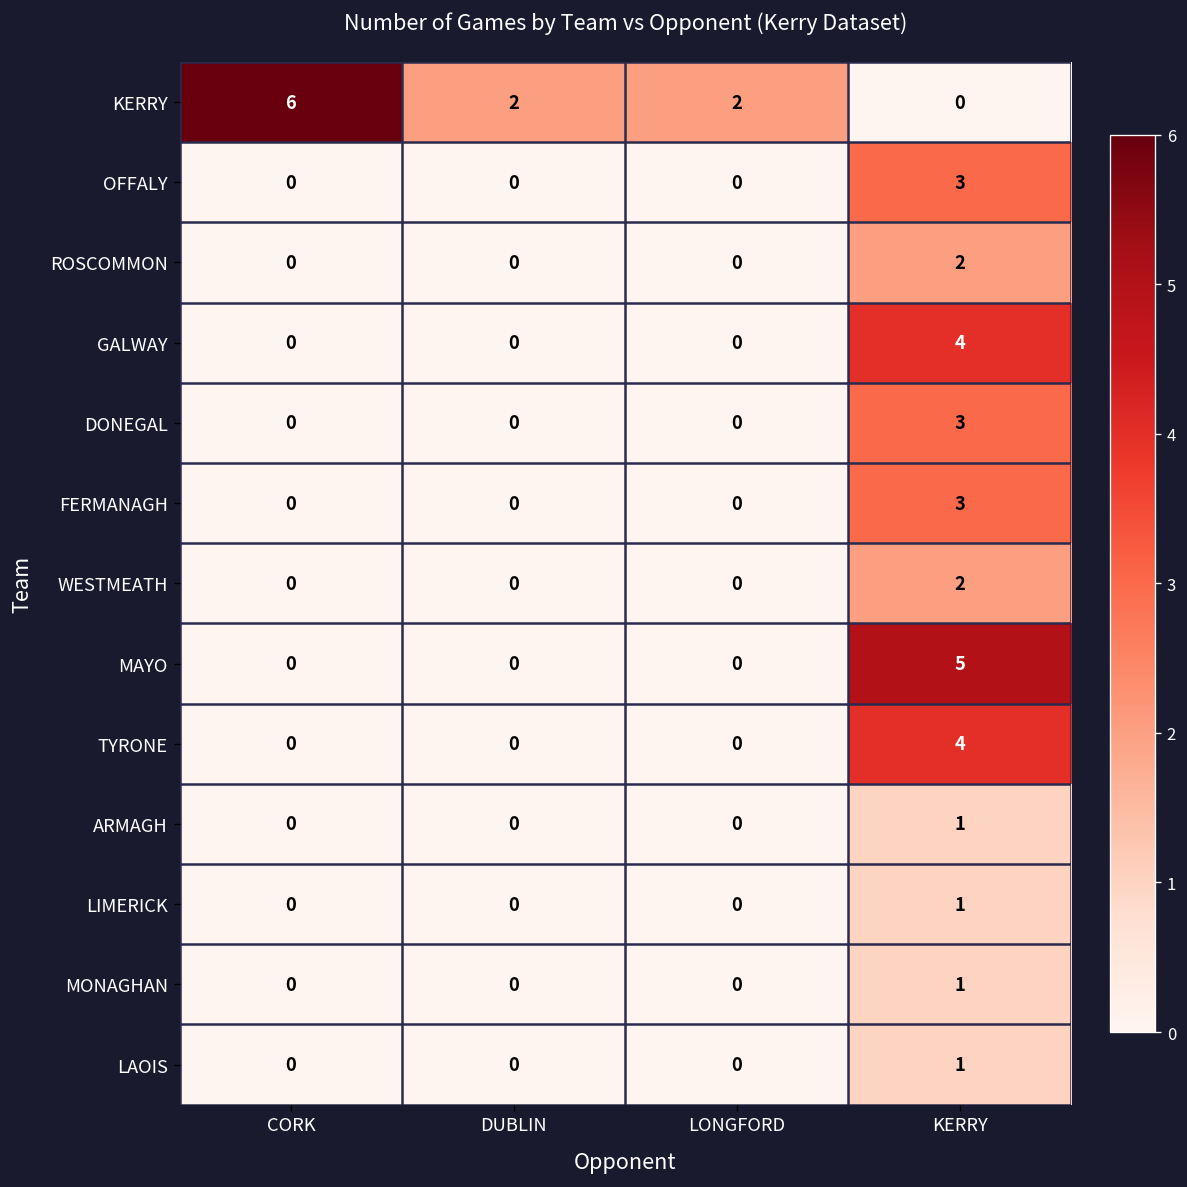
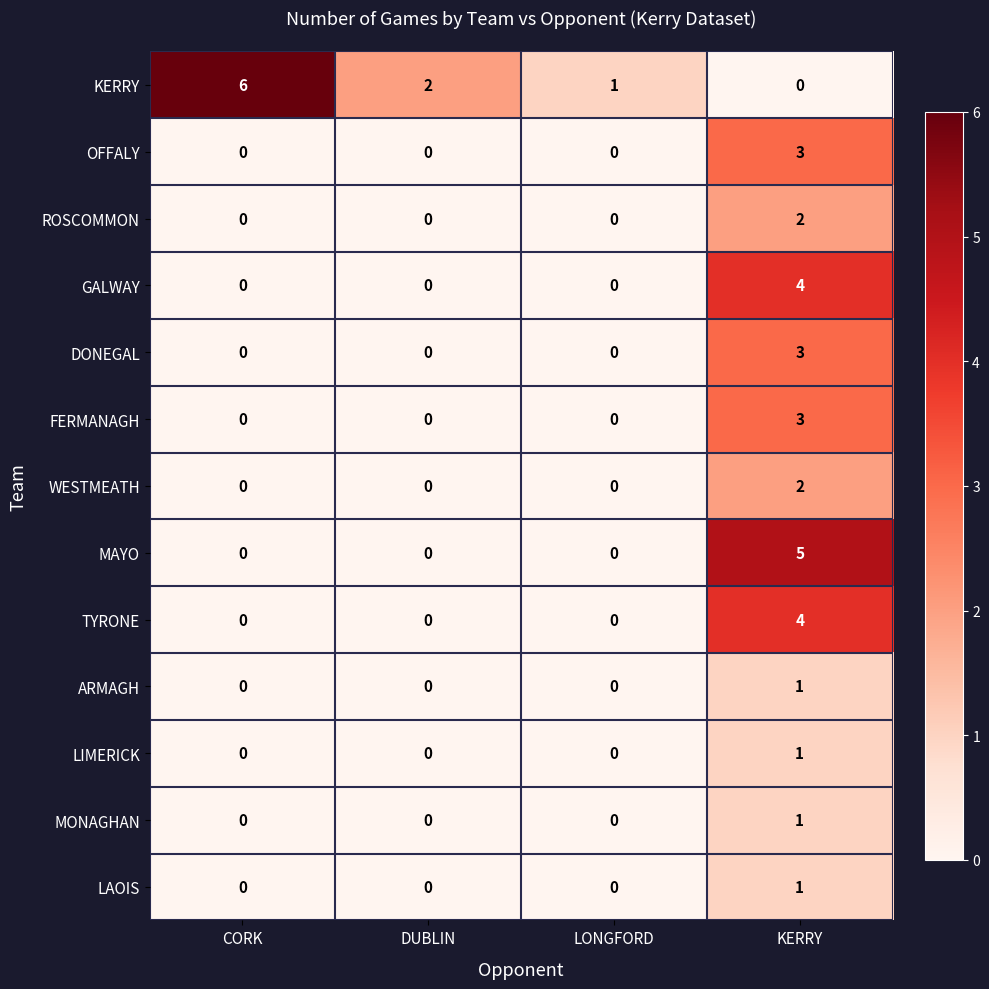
KERRY, LONGFORD: 2 -> 1
